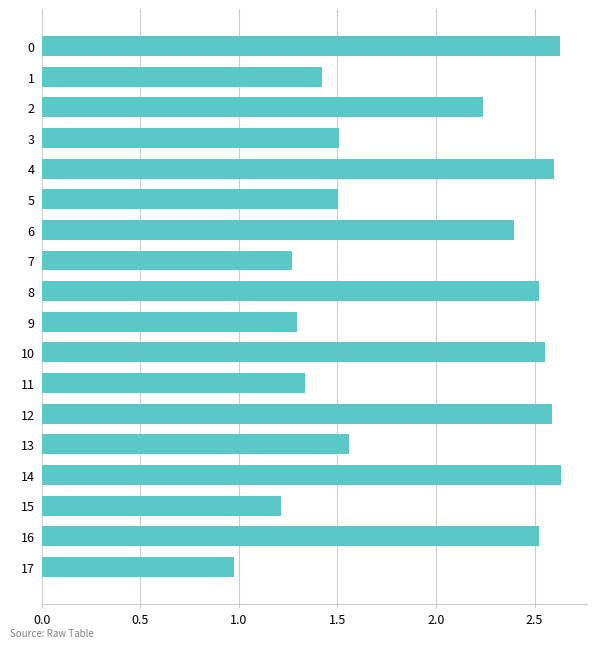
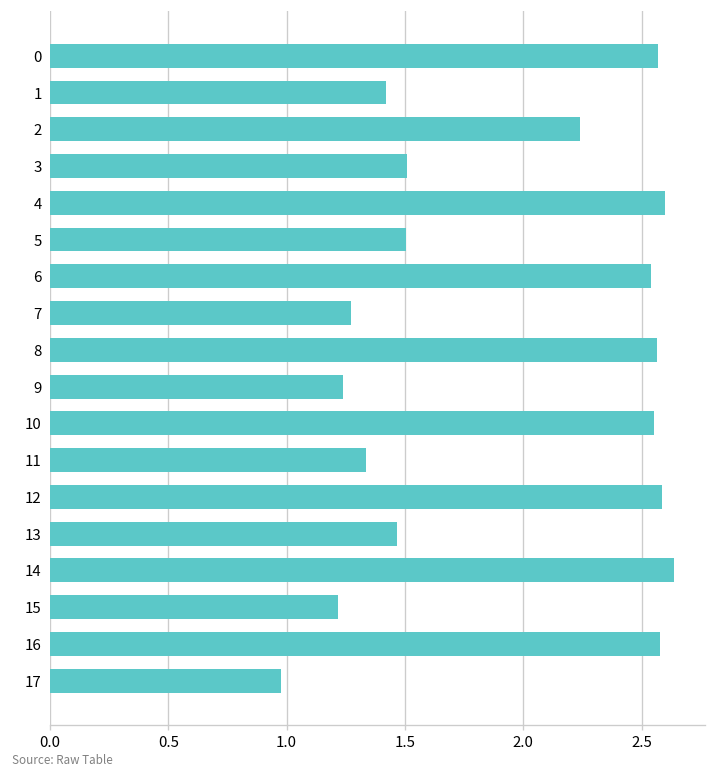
0: 2.63 -> 2.57
6: 2.40 -> 2.54
8: 2.52 -> 2.57
9: 1.29 -> 1.24
13: 1.56 -> 1.47
16: 2.52 -> 2.58
